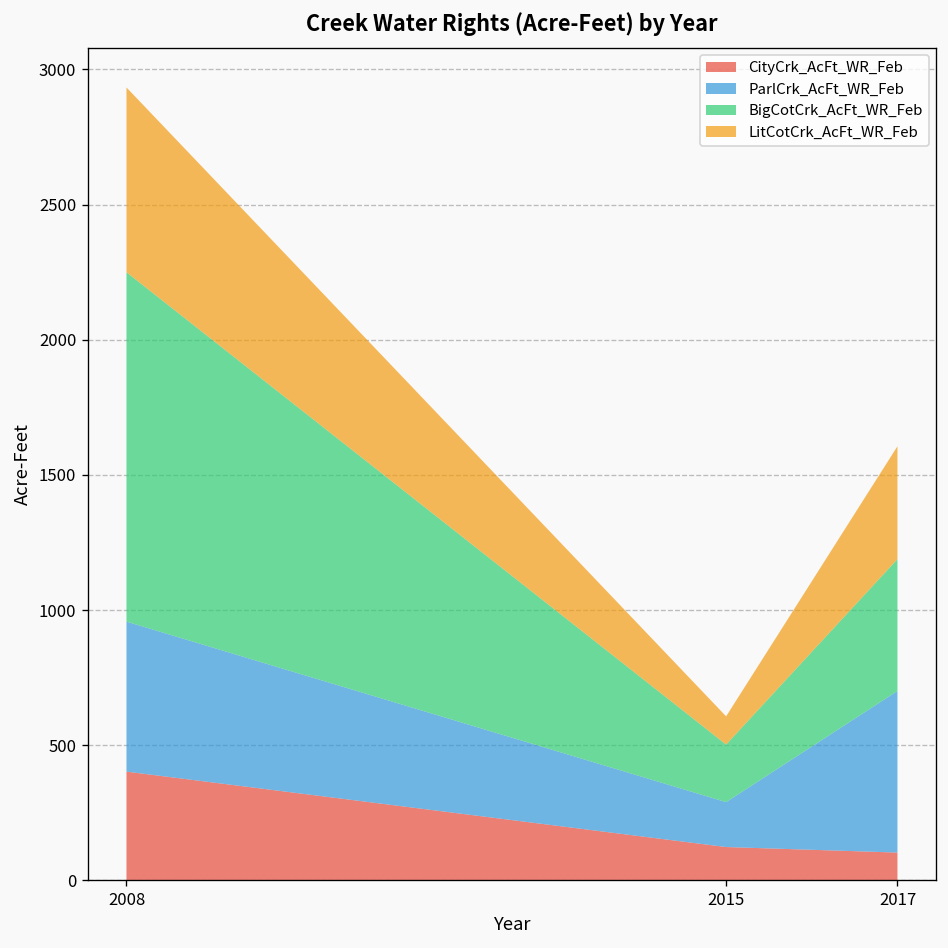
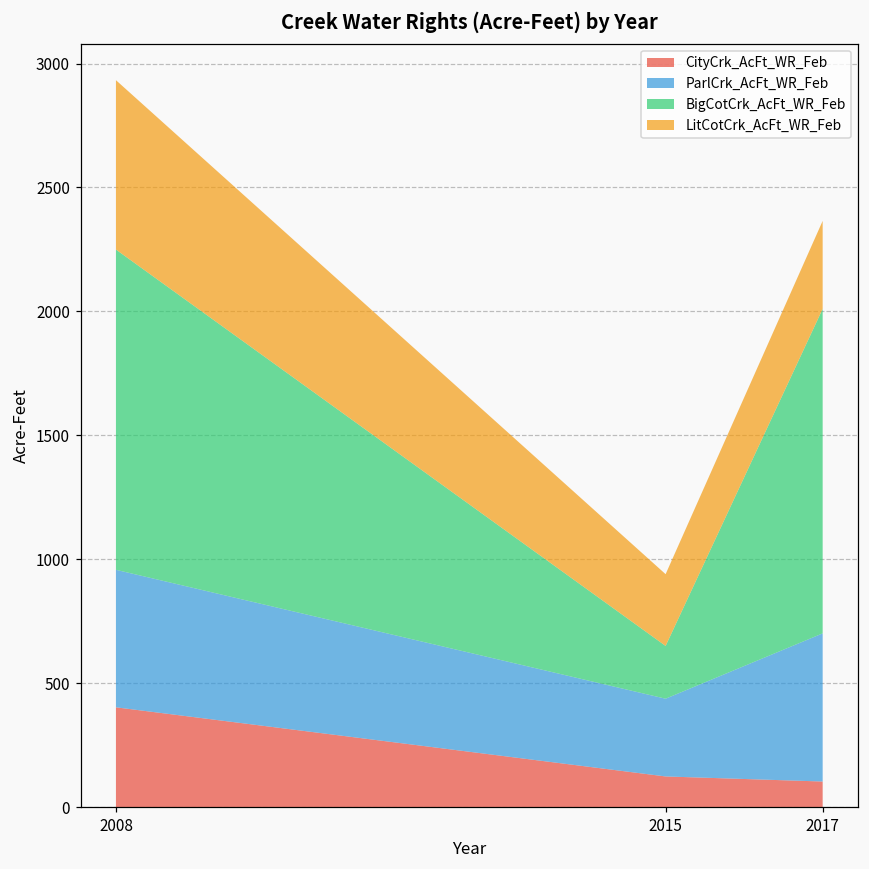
ParlCrk_AcFt_WR_Feb, 2015: 170 -> 310
LitCotCrk_AcFt_WR_Feb, 2015: 100 -> 290
BigCotCrk_AcFt_WR_Feb, 2017: 490 -> 1310
LitCotCrk_AcFt_WR_Feb, 2017: 420 -> 350
